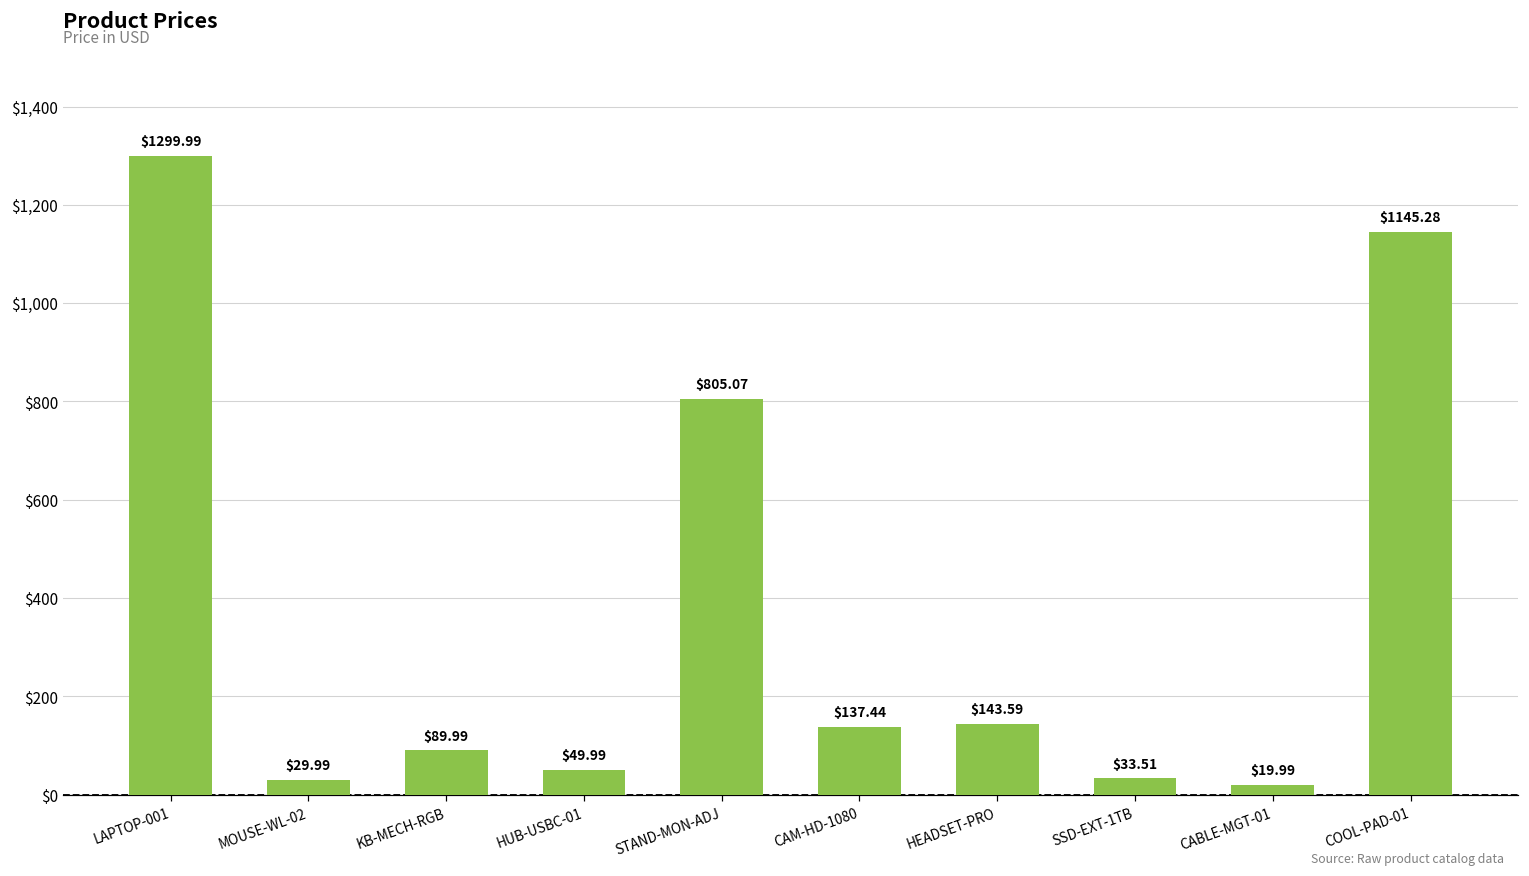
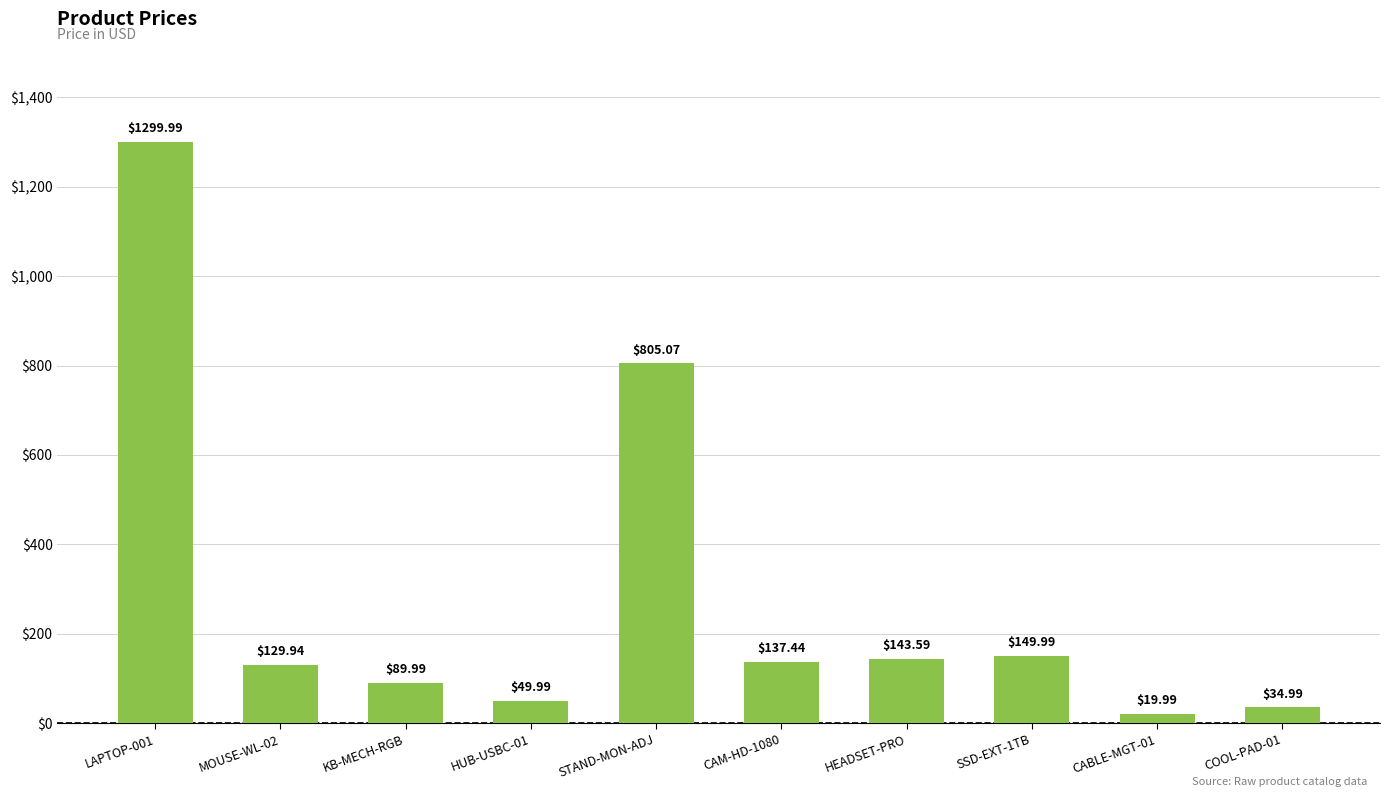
MOUSE-WL-02: $29.99 -> $129.94
SSD-EXT-1TB: $33.51 -> $149.99
COOL-PAD-01: $1145.28 -> $34.99
